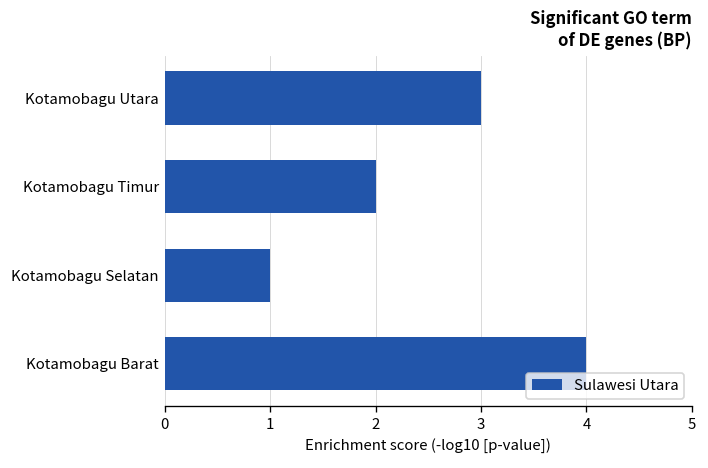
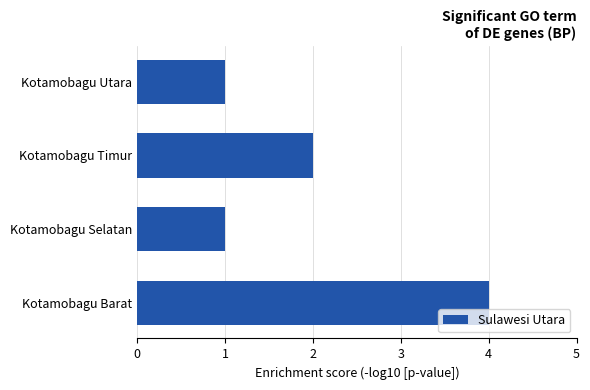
Kotamobagu Utara: 3 -> 1
